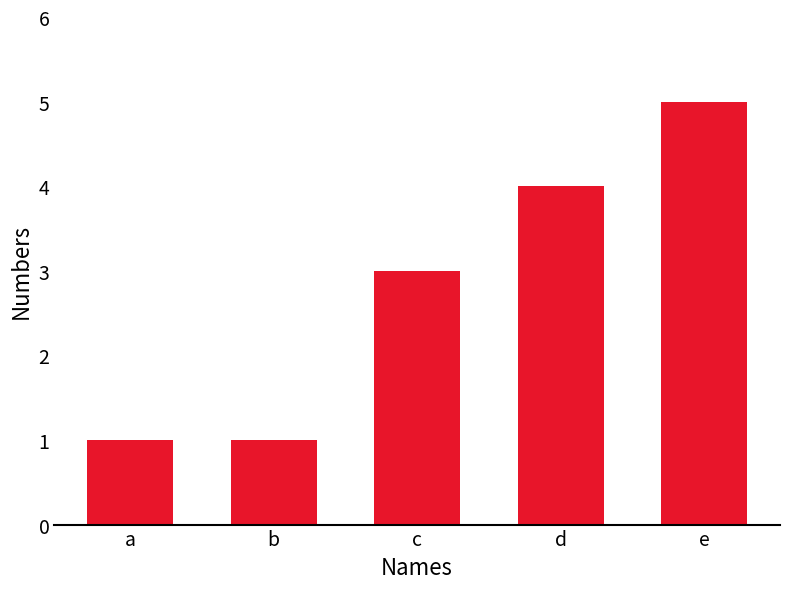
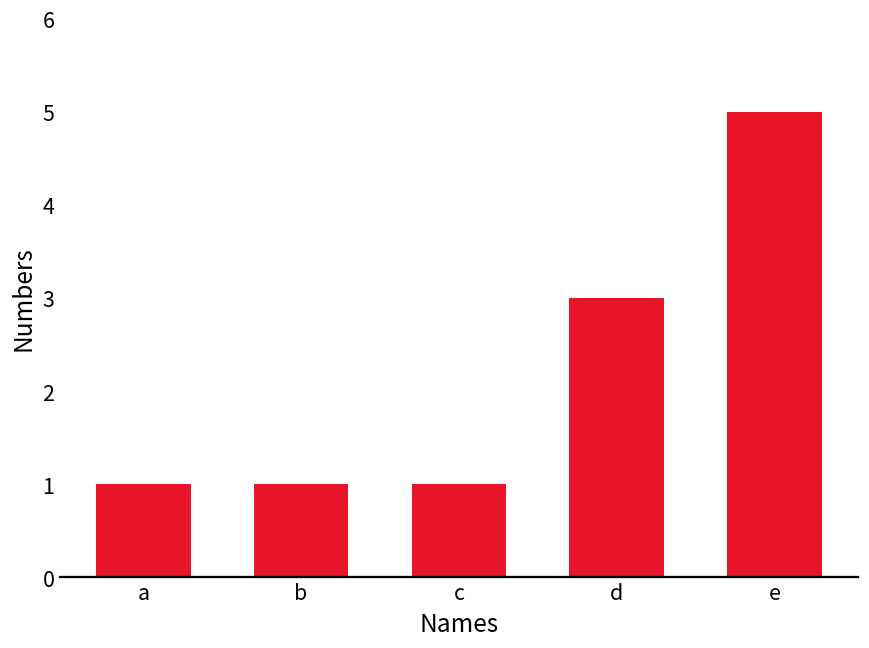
c: 3 -> 1
d: 4 -> 3
